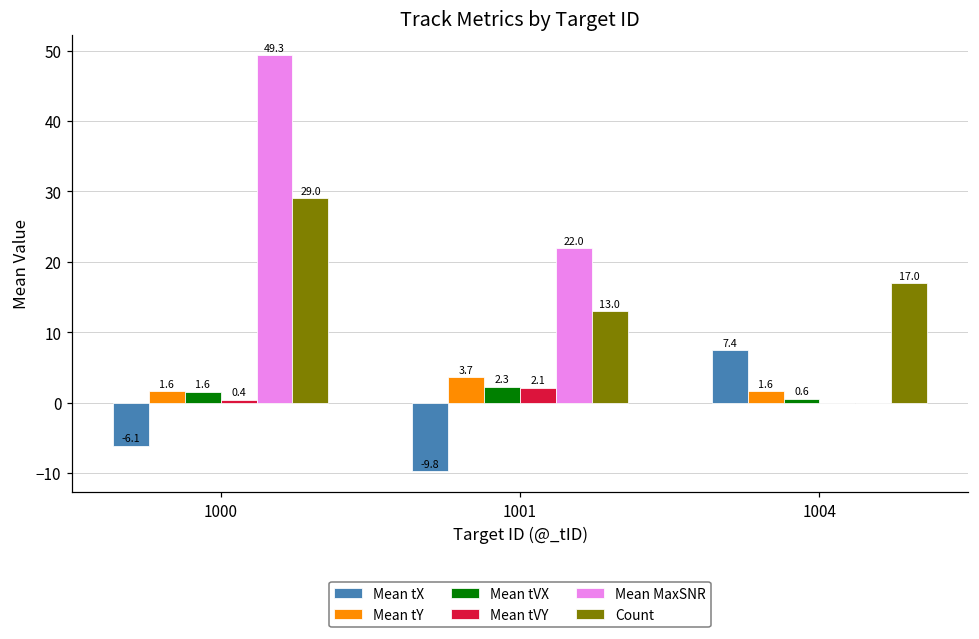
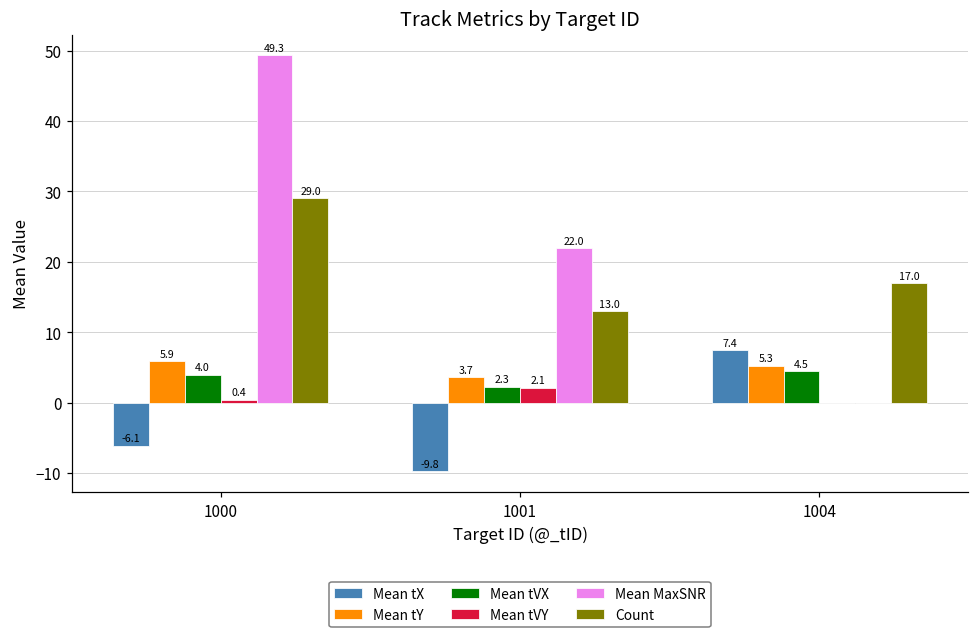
Mean tY, 1000: 1.6 -> 5.9
Mean tVX, 1000: 1.6 -> 4.0
Mean tY, 1004: 1.6 -> 5.3
Mean tVX, 1004: 0.6 -> 4.5
